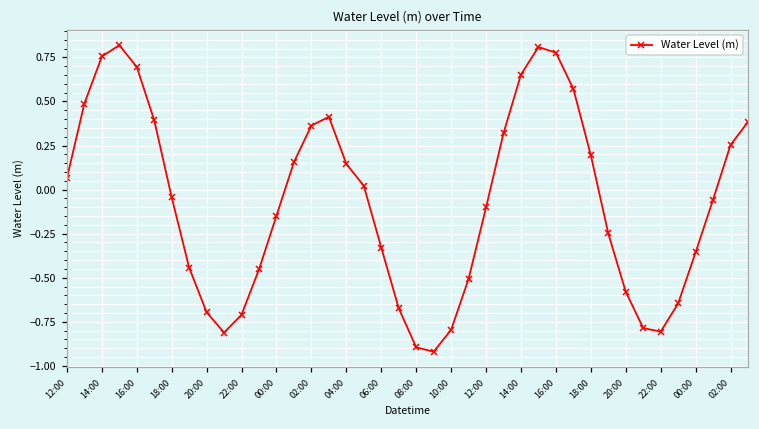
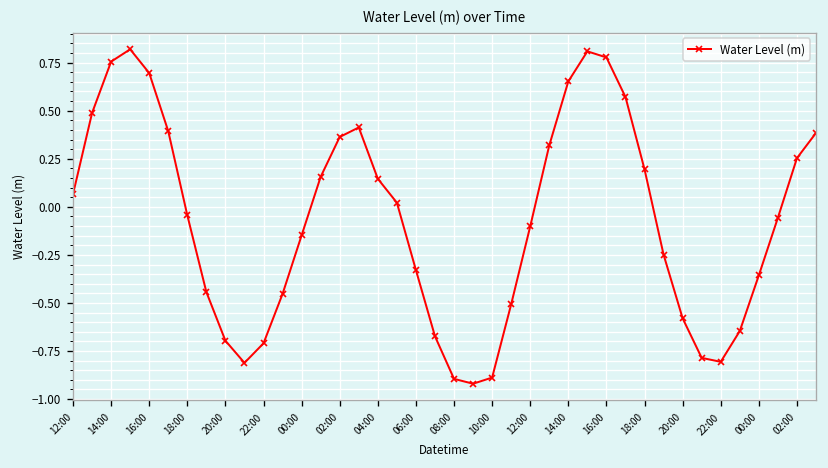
10:00: -0.80 -> -0.89
